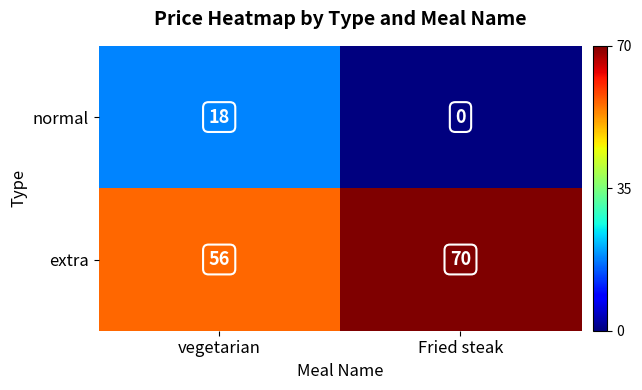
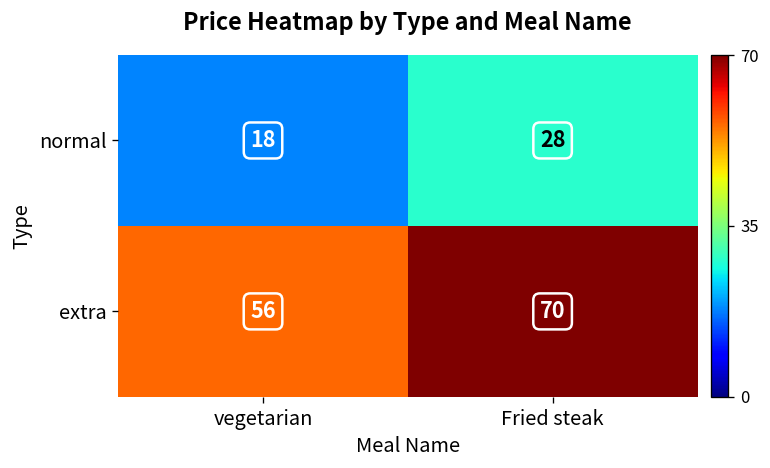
normal, Fried steak: 0 -> 28
